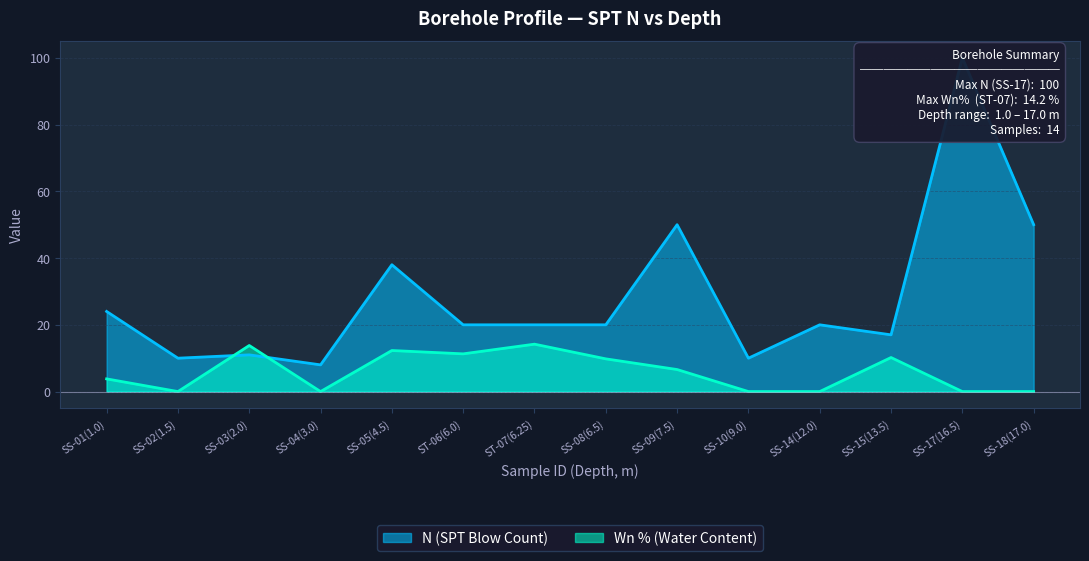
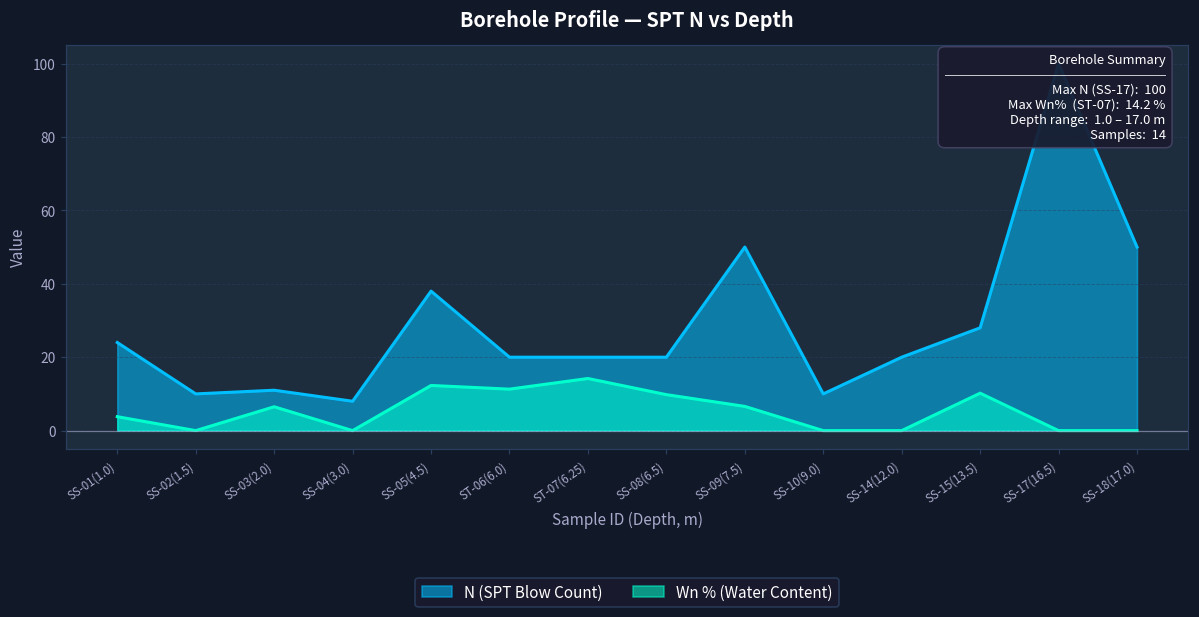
Wn % (Water Content), SS-03(2.0): 14 -> 7
N (SPT Blow Count), SS-15(13.5): 17 -> 28
